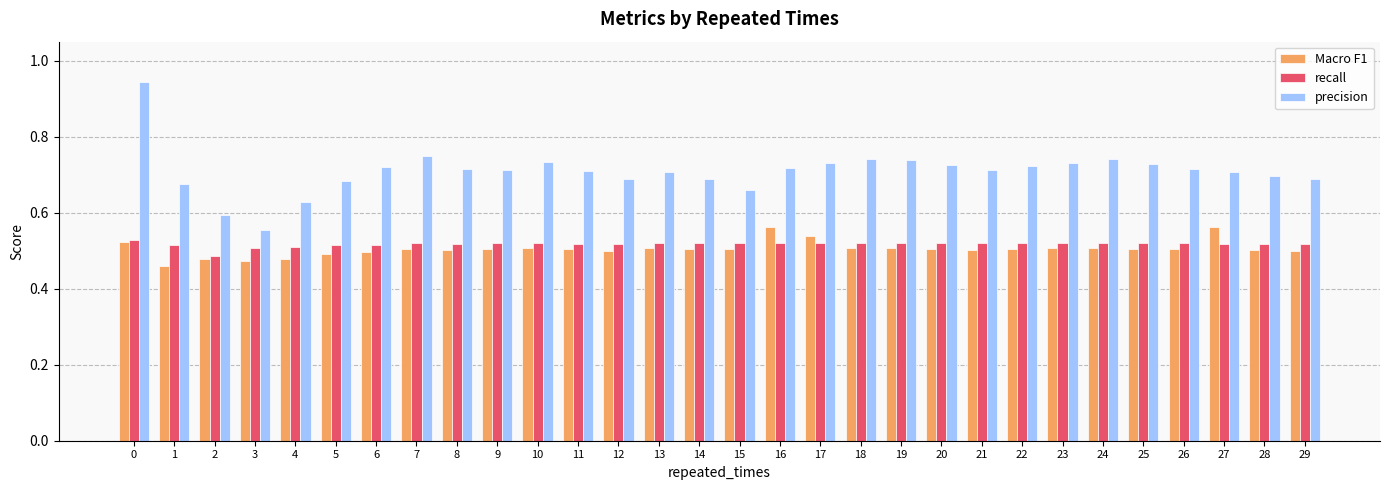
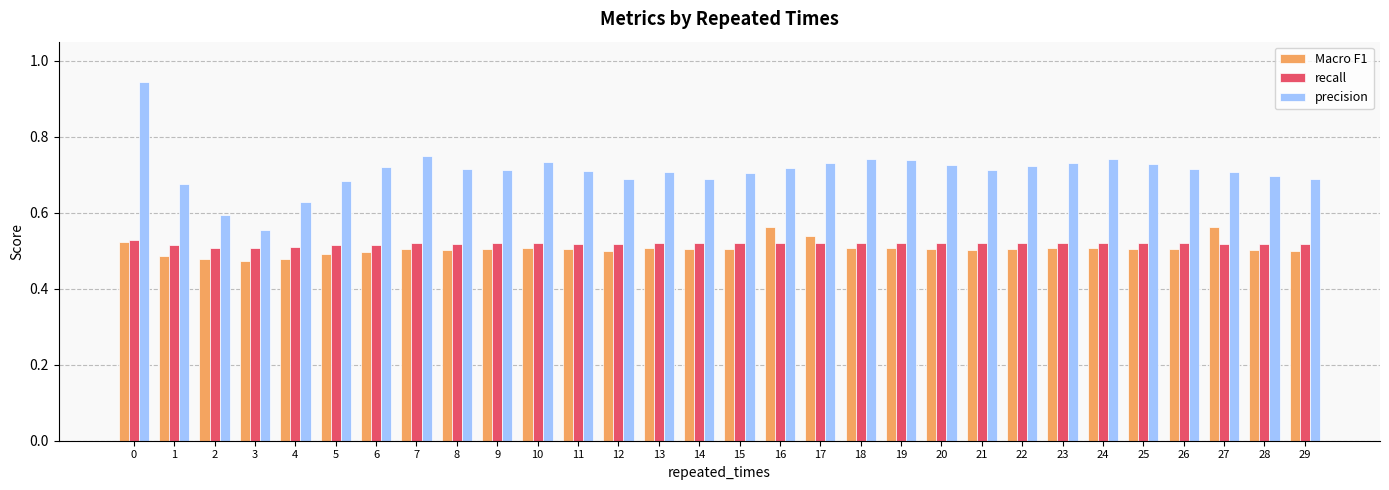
Macro F1, 1: 0.46 -> 0.49
recall, 2: 0.49 -> 0.51
precision, 15: 0.66 -> 0.70
